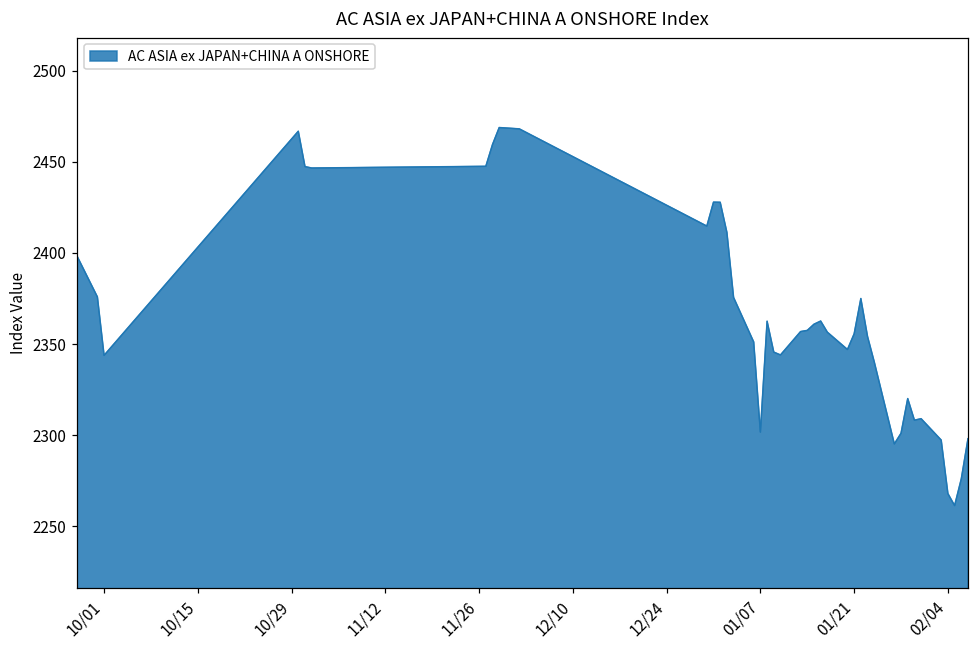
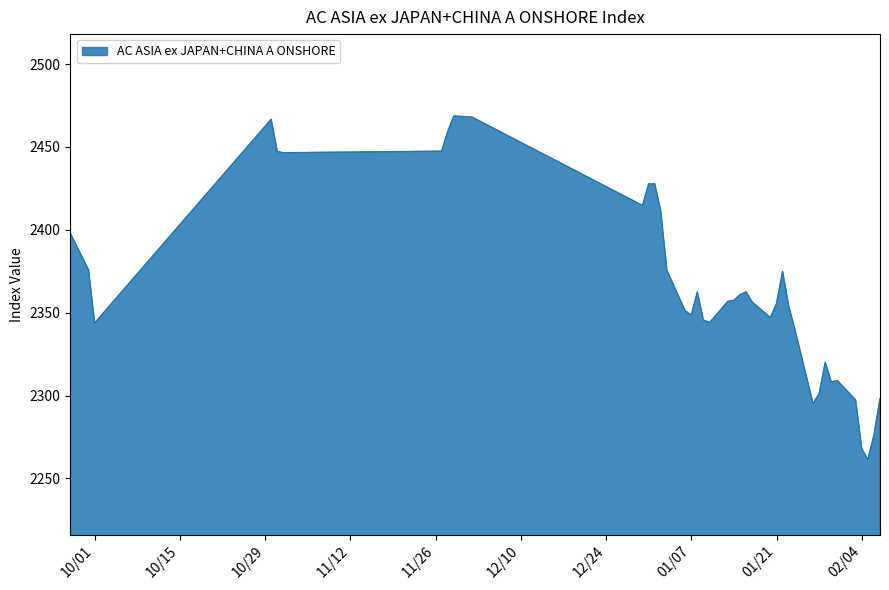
01/07: 2302 -> 2349
